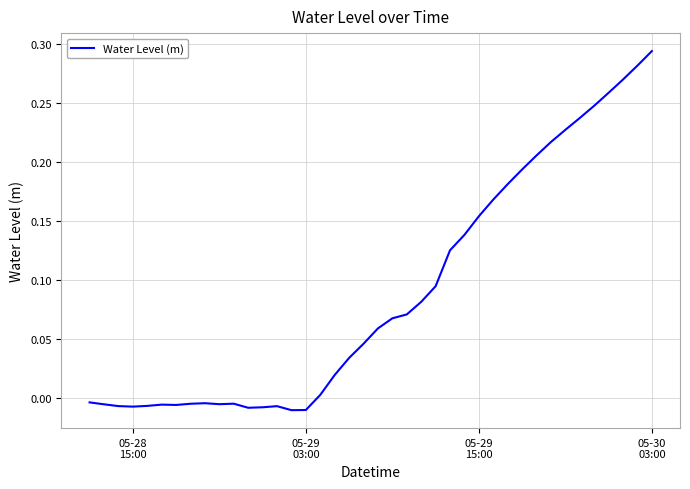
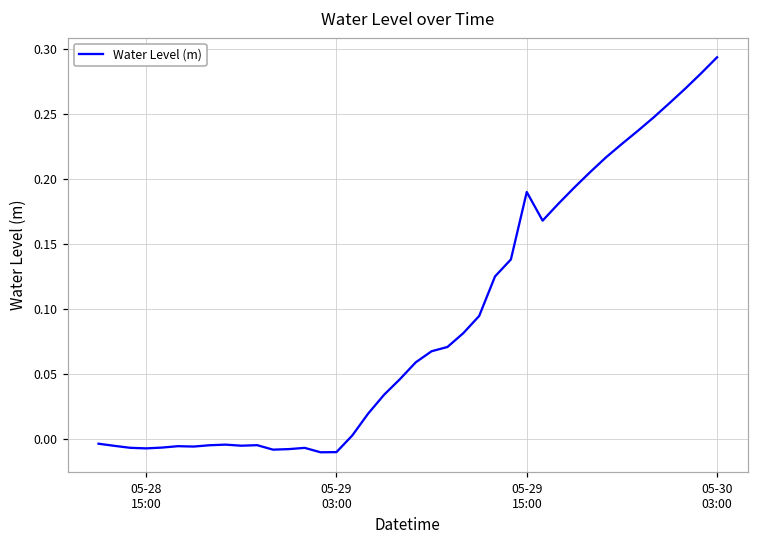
05-29 15:00: 0.154 -> 0.190
